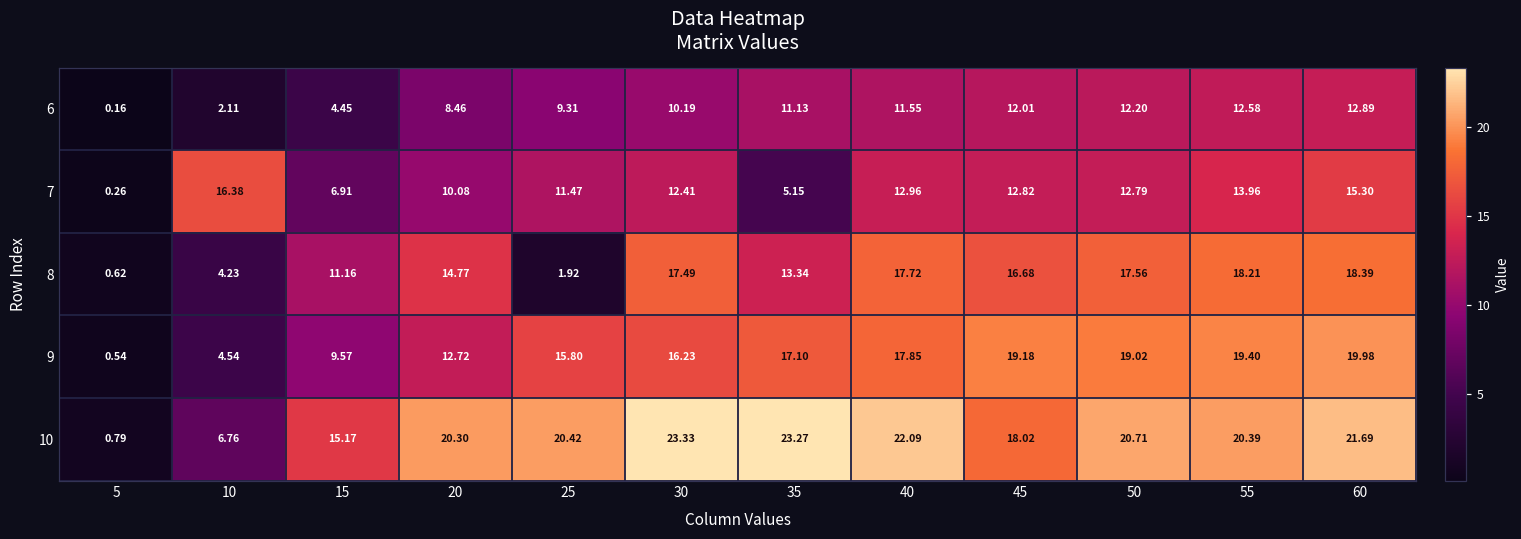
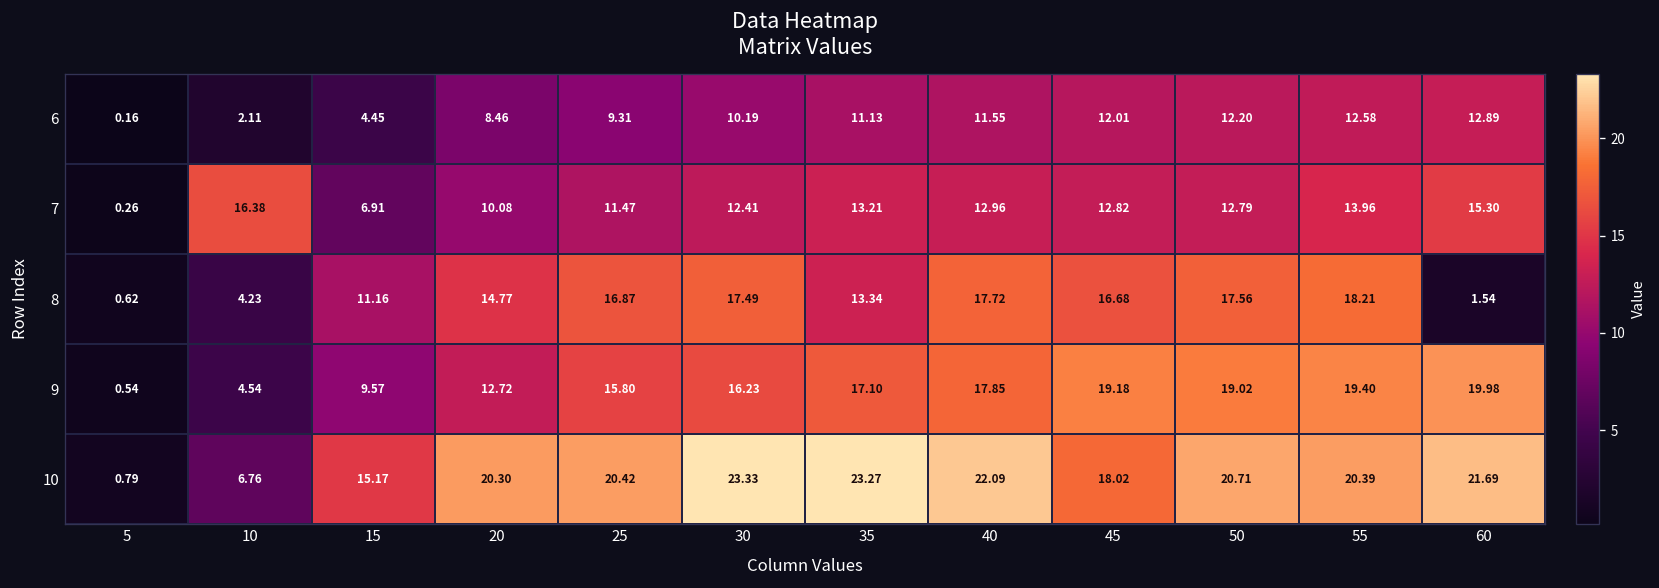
7, 35: 5.15 -> 13.21
8, 25: 1.92 -> 16.87
8, 60: 18.39 -> 1.54
